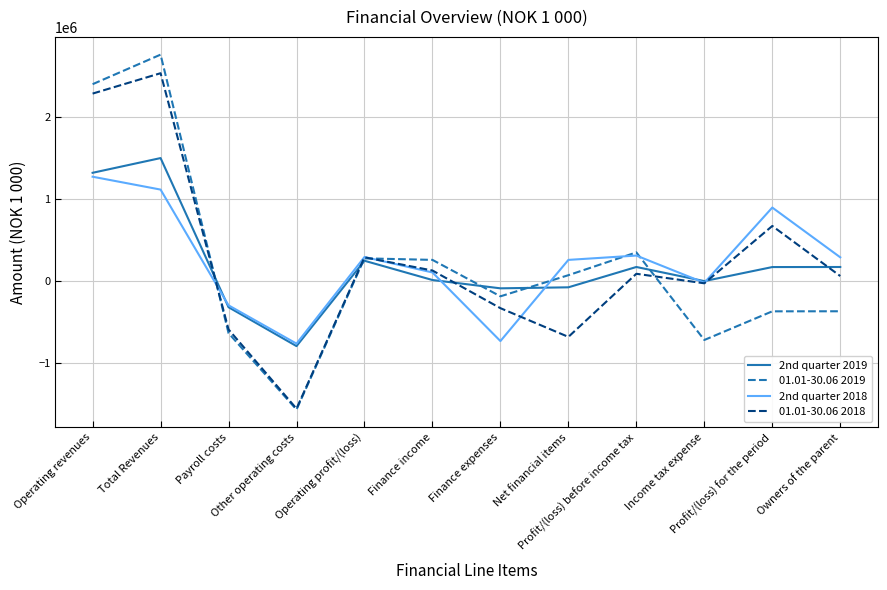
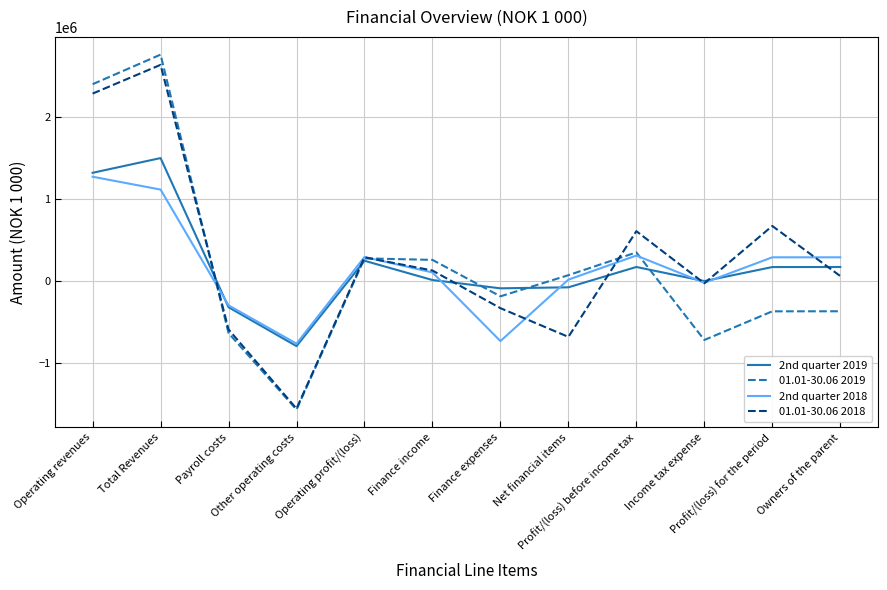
01.01-30.06 2018, Total Revenues: 2500000 -> 2600000
2nd quarter 2018, Net financial items: 300000 -> 0
01.01-30.06 2018, Profit/(loss) before income tax: 100000 -> 600000
2nd quarter 2018, Profit/(loss) for the period: 900000 -> 300000
